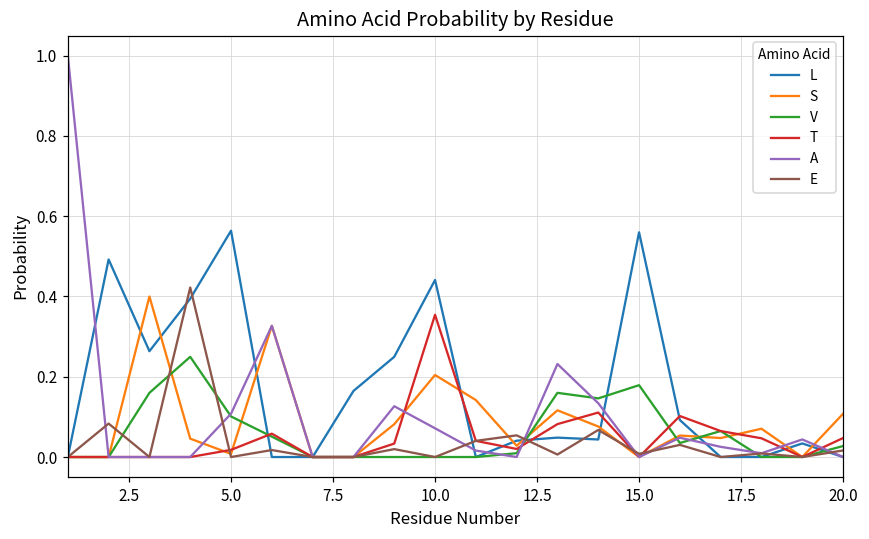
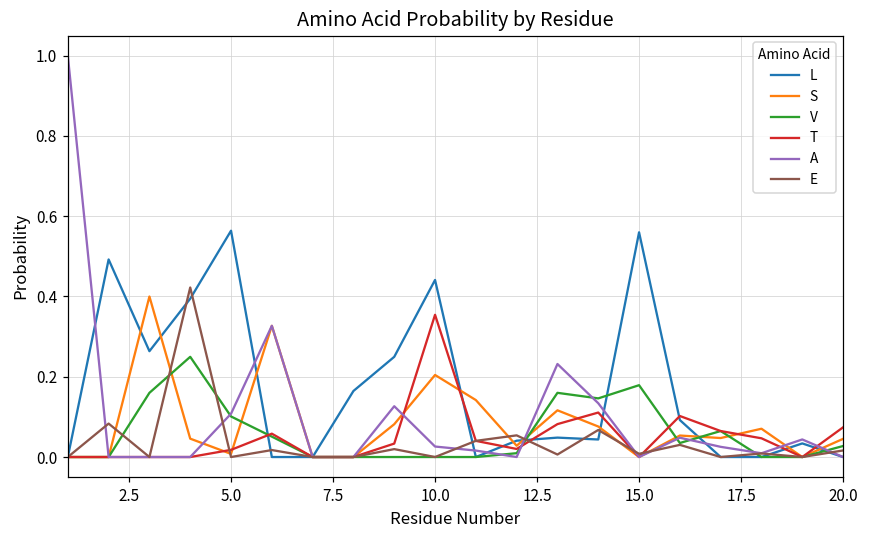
A, 10.0: 0.07 -> 0.03
S, 20.0: 0.11 -> 0.05
T, 20.0: 0.05 -> 0.07
